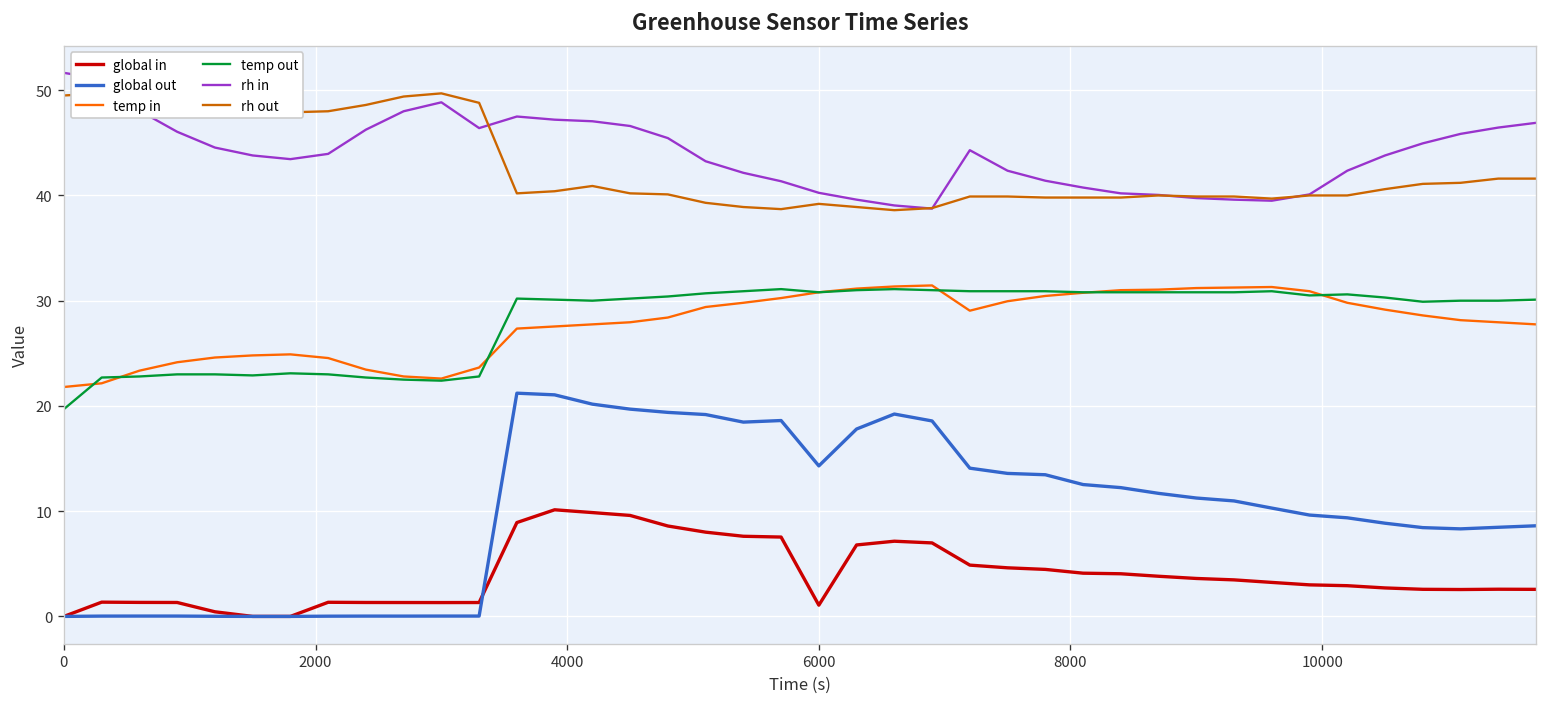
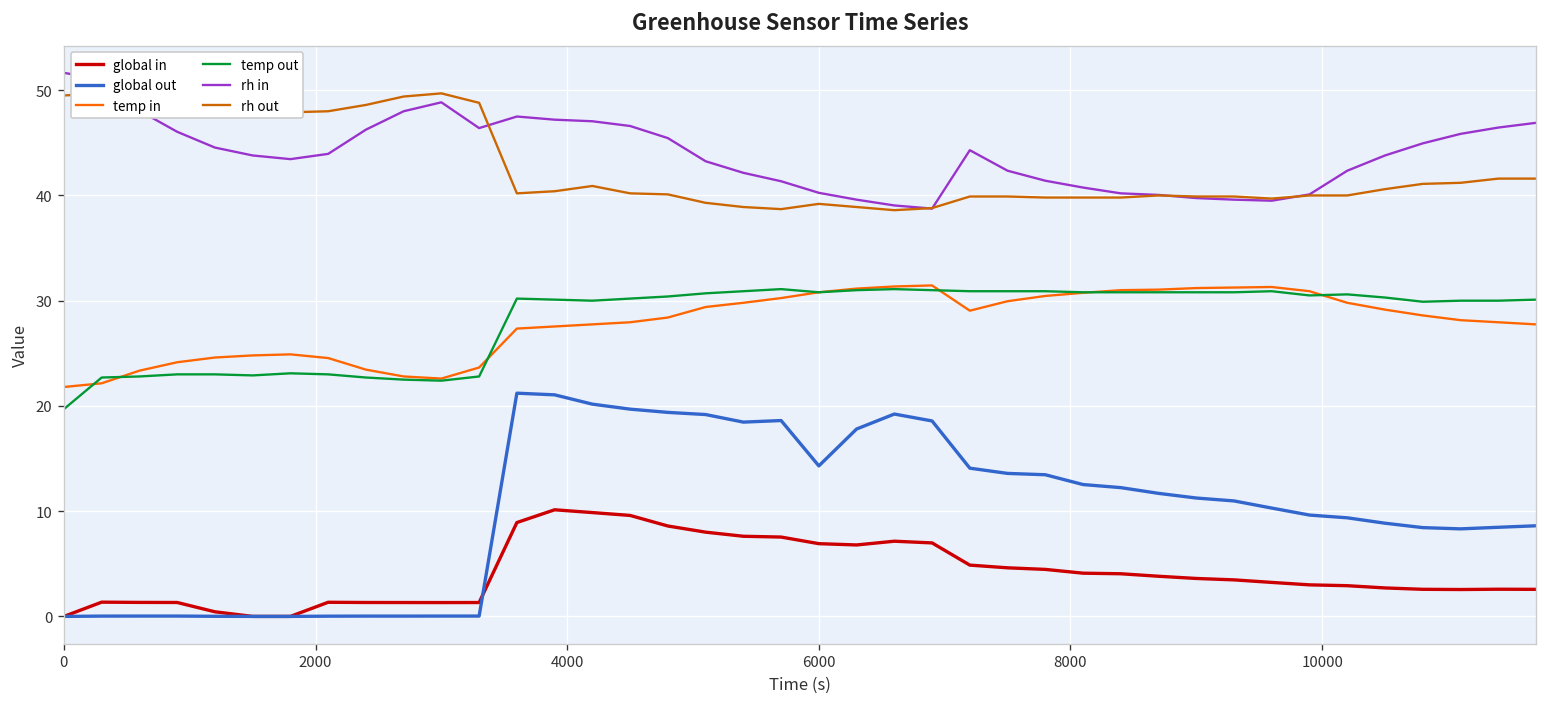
global in, 6000: 1 -> 7
